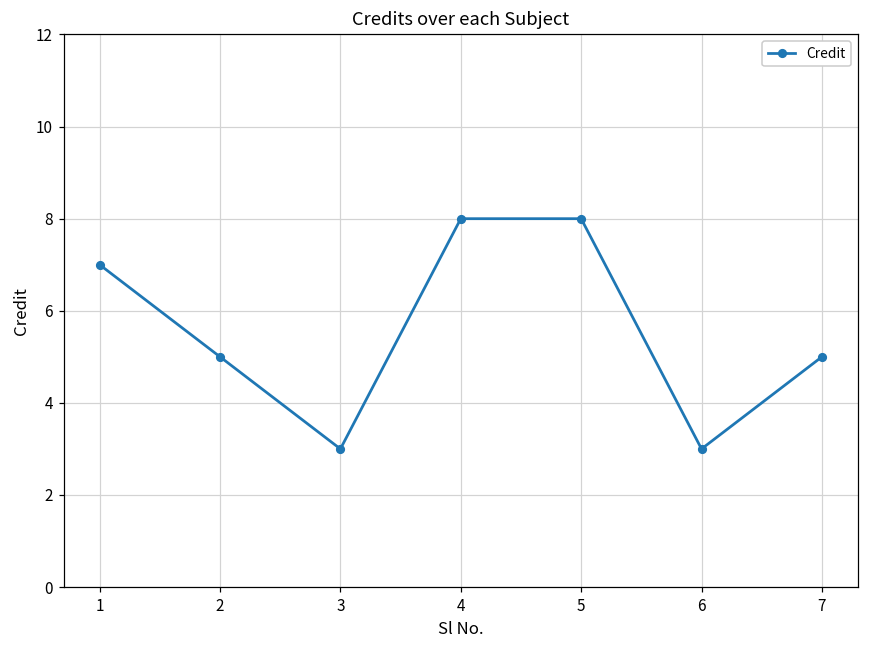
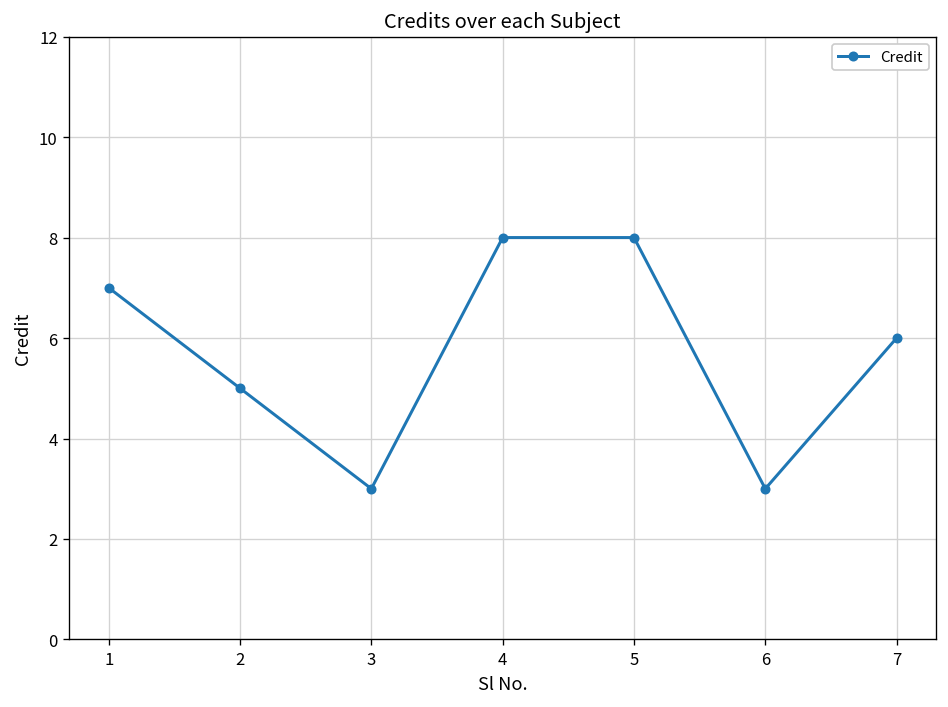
7: 5 -> 6
